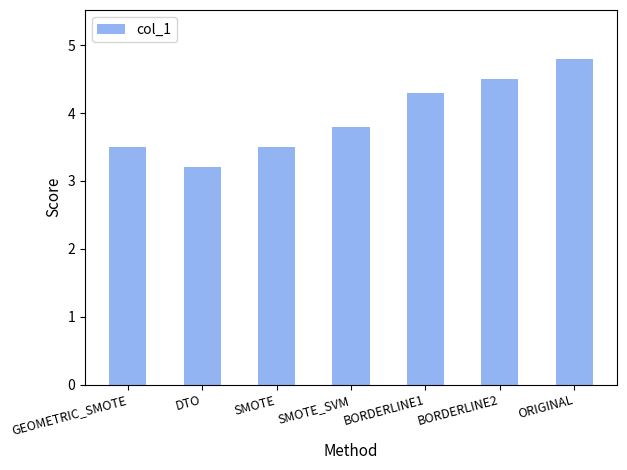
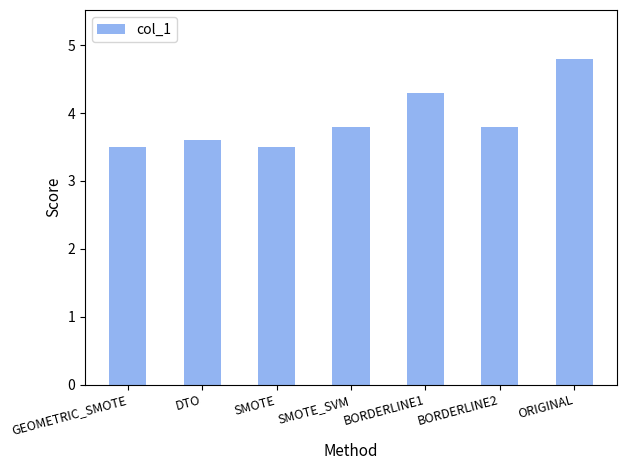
DTO: 3.2 -> 3.6
BORDERLINE2: 4.5 -> 3.8
